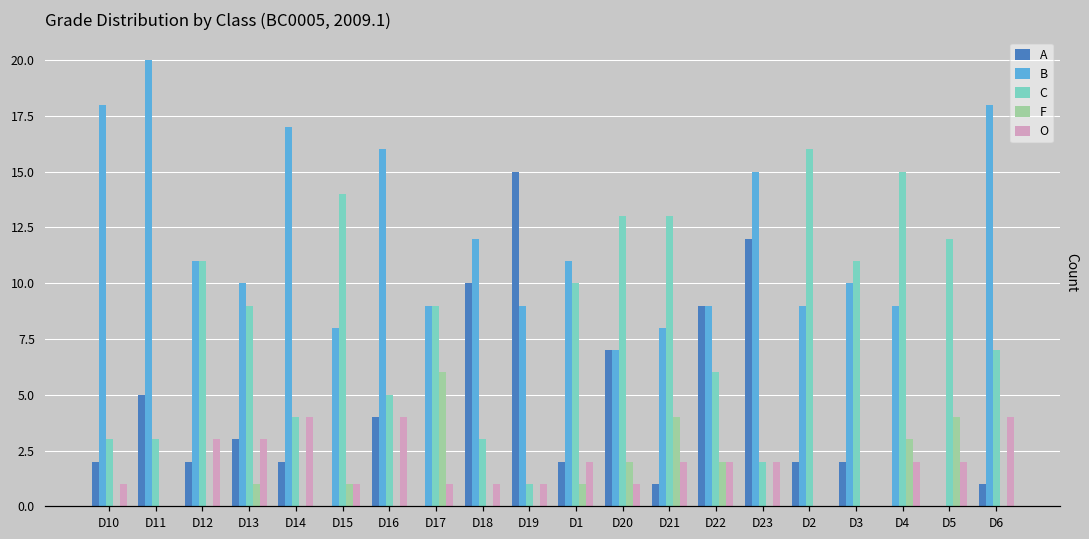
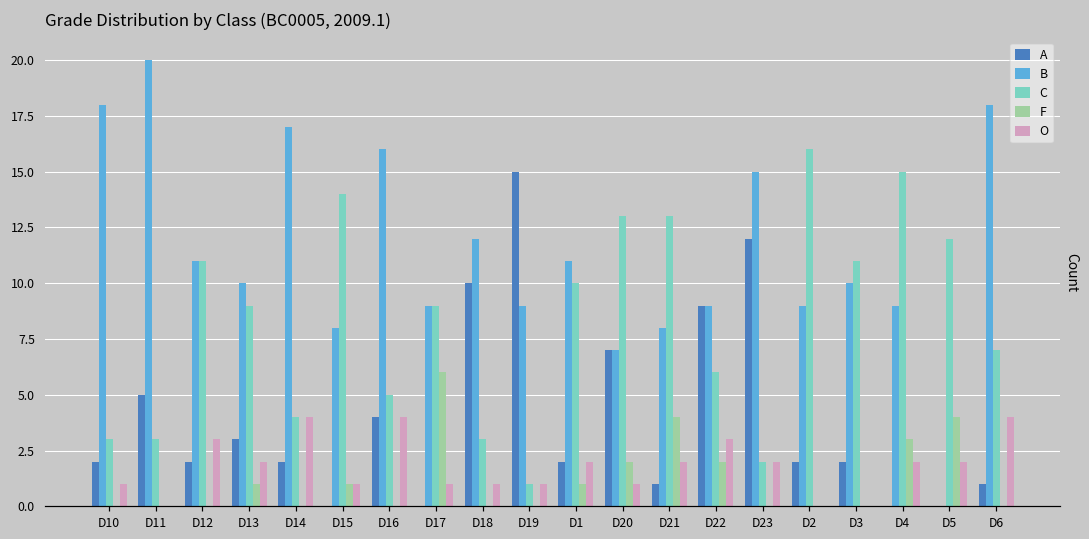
O, D13: 3 -> 2
O, D22: 2 -> 3
